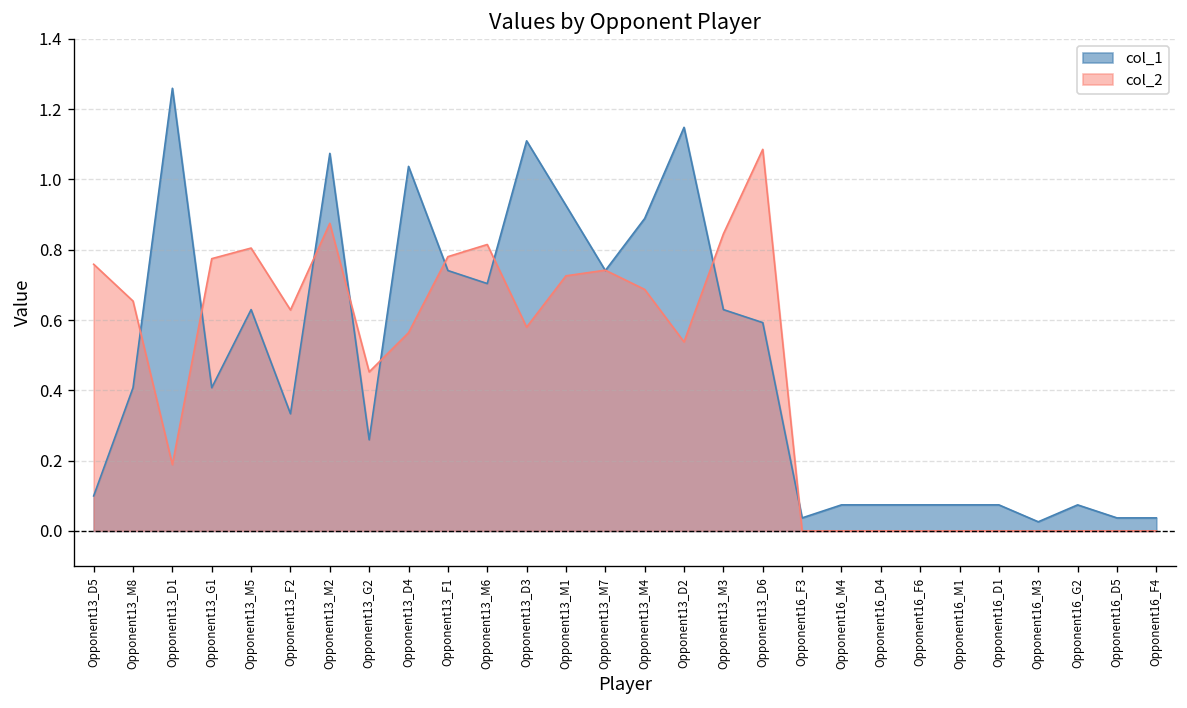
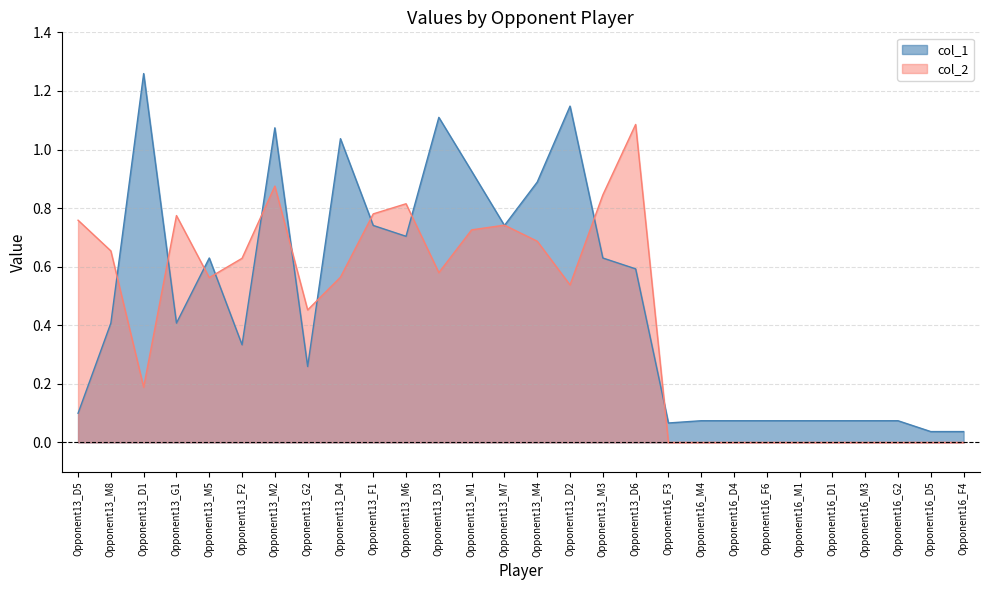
col_2, Opponent13_M5: 0.80 -> 0.56
col_1, Opponent16_F3: 0.04 -> 0.07
col_1, Opponent16_M3: 0.03 -> 0.07
